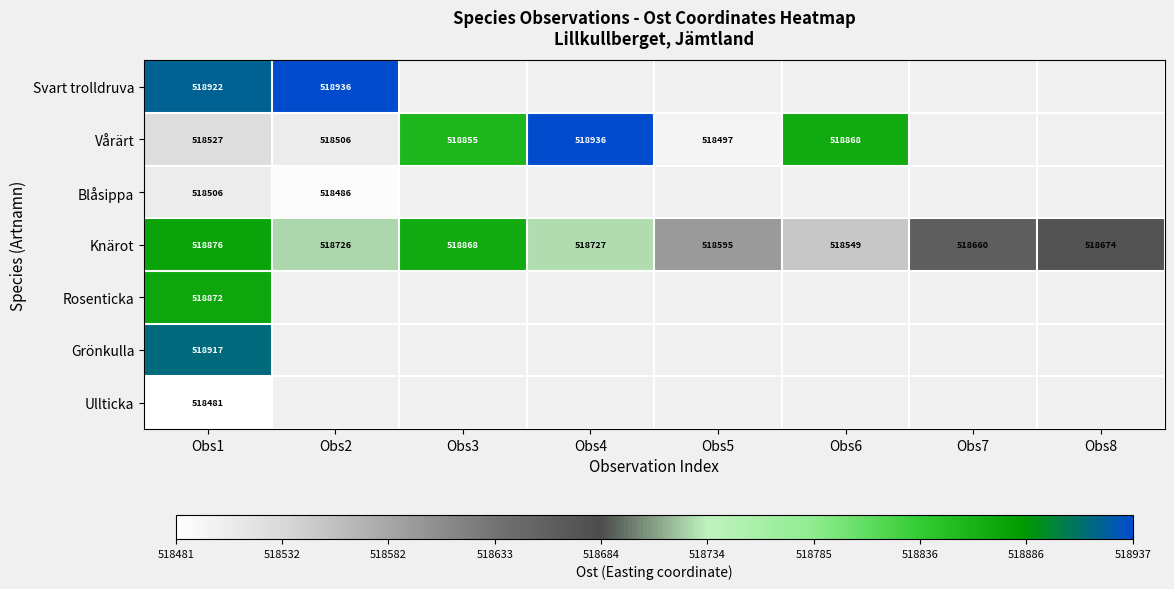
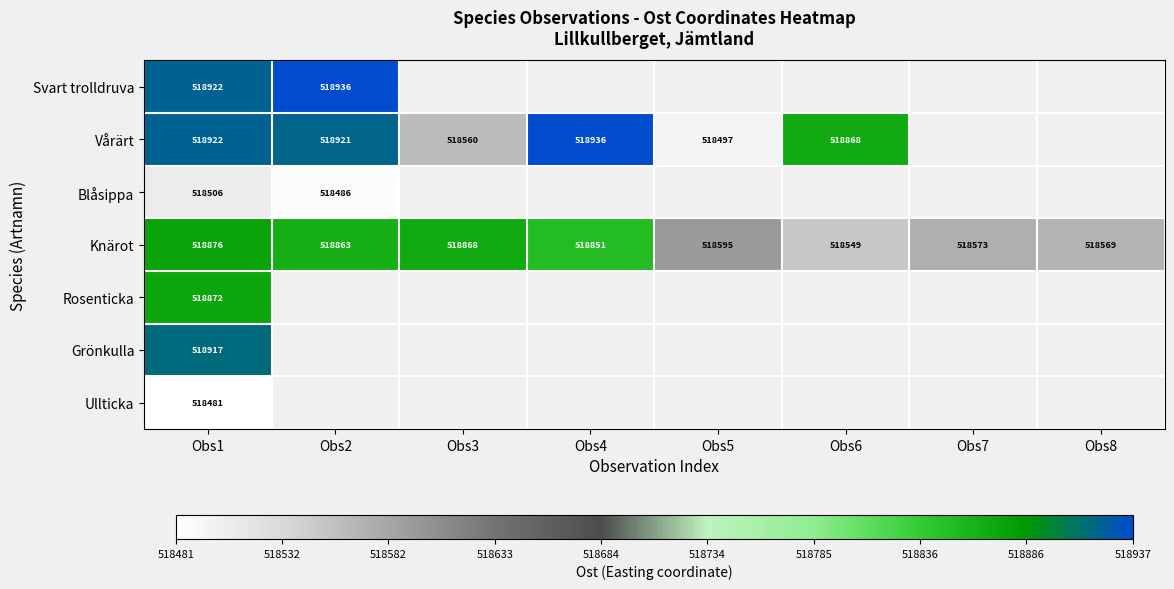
Vårärt, Obs1: 518527 -> 518922
Vårärt, Obs2: 518506 -> 518921
Vårärt, Obs3: 518855 -> 518560
Knärot, Obs2: 518726 -> 518863
Knärot, Obs4: 518727 -> 518851
Knärot, Obs7: 518660 -> 518573
Knärot, Obs8: 518674 -> 518569
